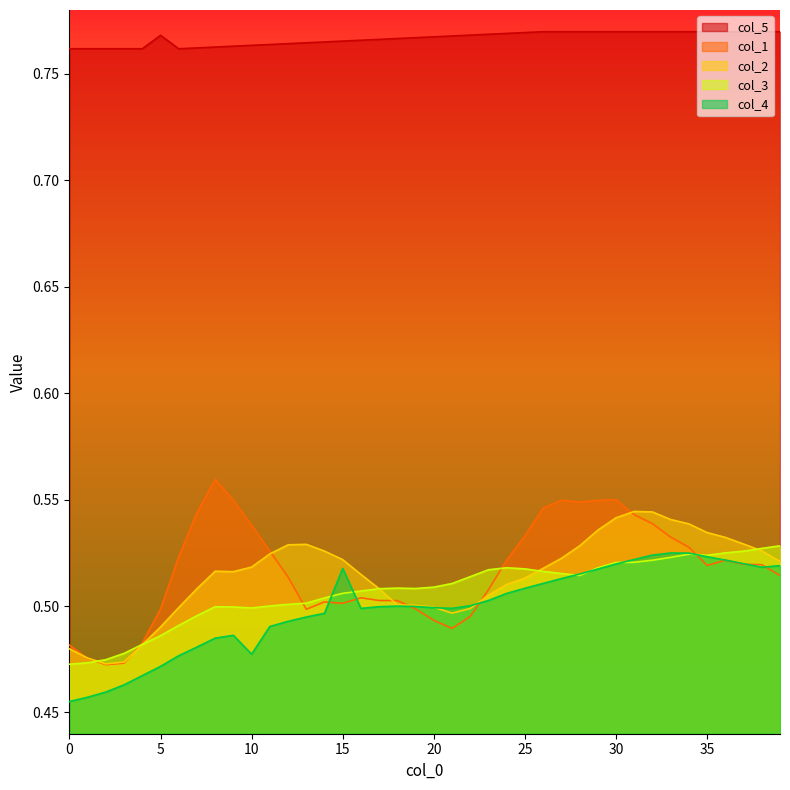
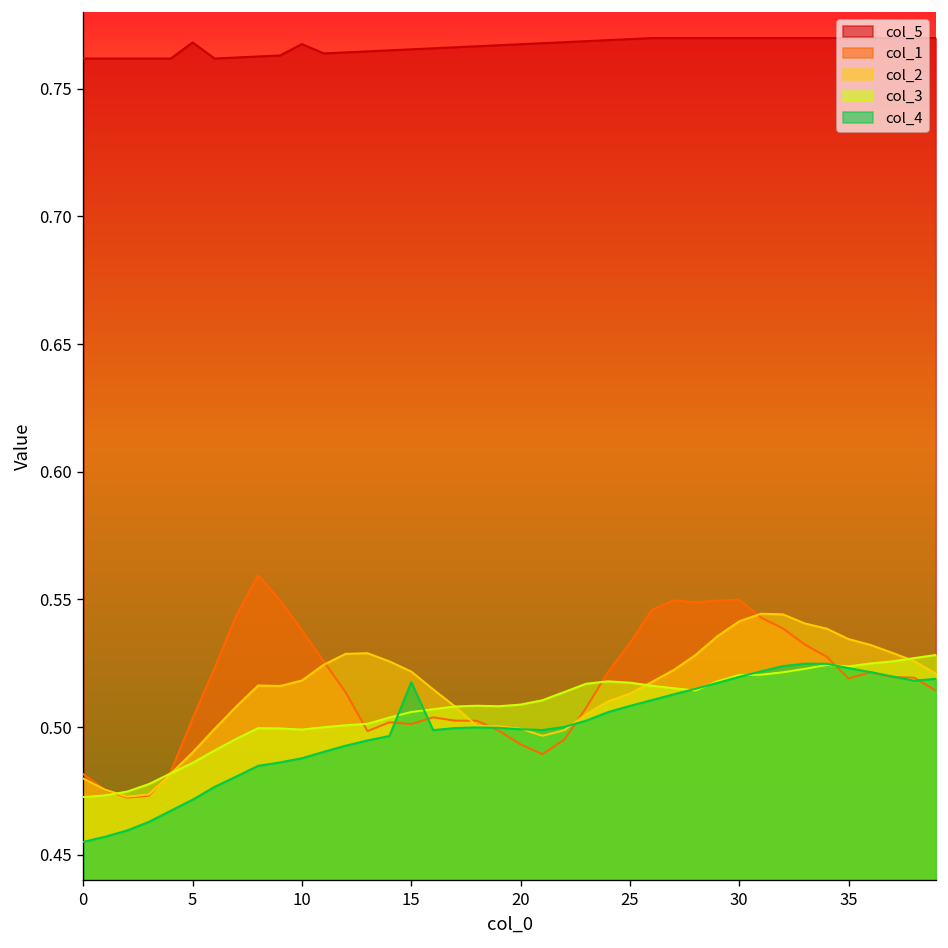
col_1, 5: 0.499 -> 0.503
col_5, 10: 0.763 -> 0.767
col_4, 10: 0.477 -> 0.488
